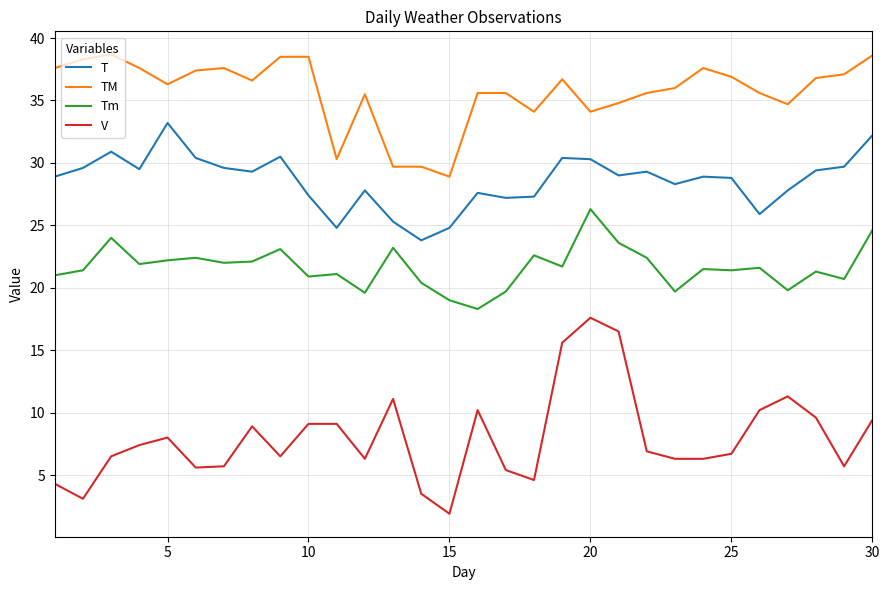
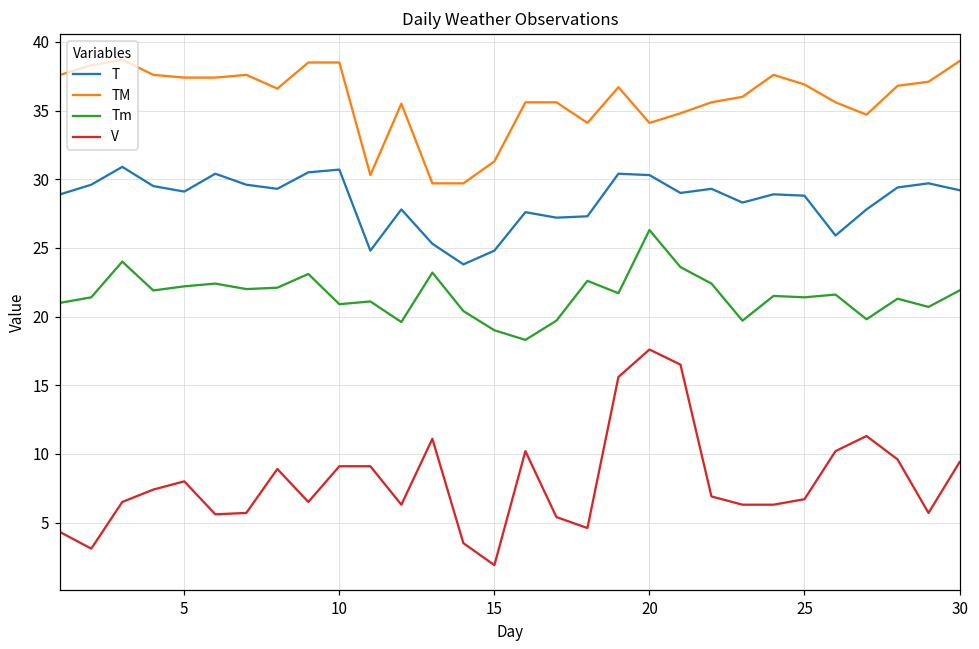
T, 5: 33.2 -> 29.1
TM, 5: 36.3 -> 37.4
T, 10: 27.4 -> 30.7
TM, 15: 28.9 -> 31.3
T, 30: 32.2 -> 29.2
Tm, 30: 24.6 -> 21.9
